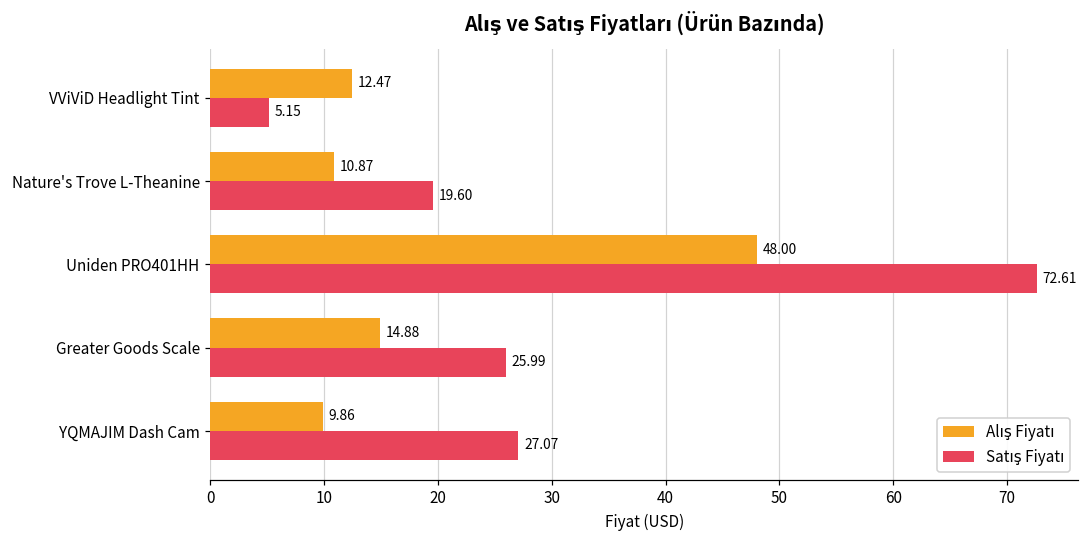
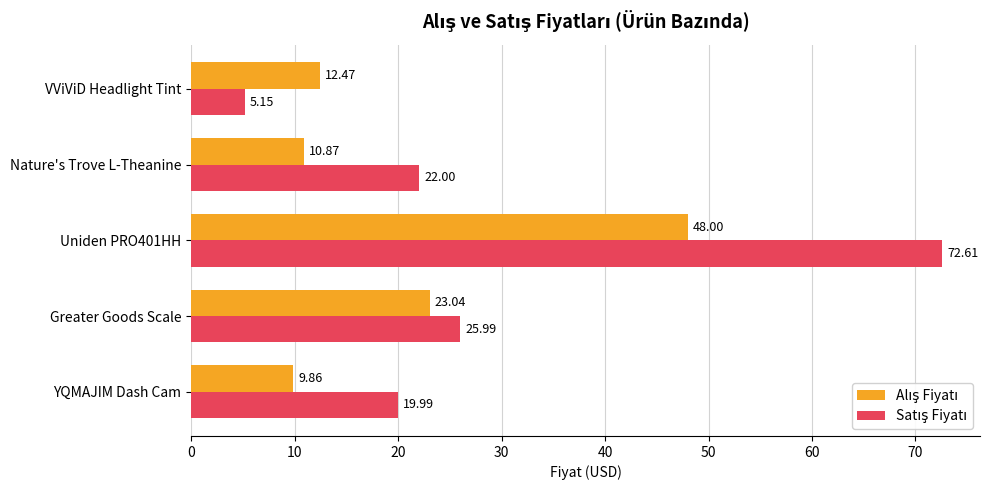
Satış Fiyatı, Nature's Trove L-Theanine: 19.60 -> 22.00
Alış Fiyatı, Greater Goods Scale: 14.88 -> 23.04
Satış Fiyatı, YQMAJIM Dash Cam: 27.07 -> 19.99
